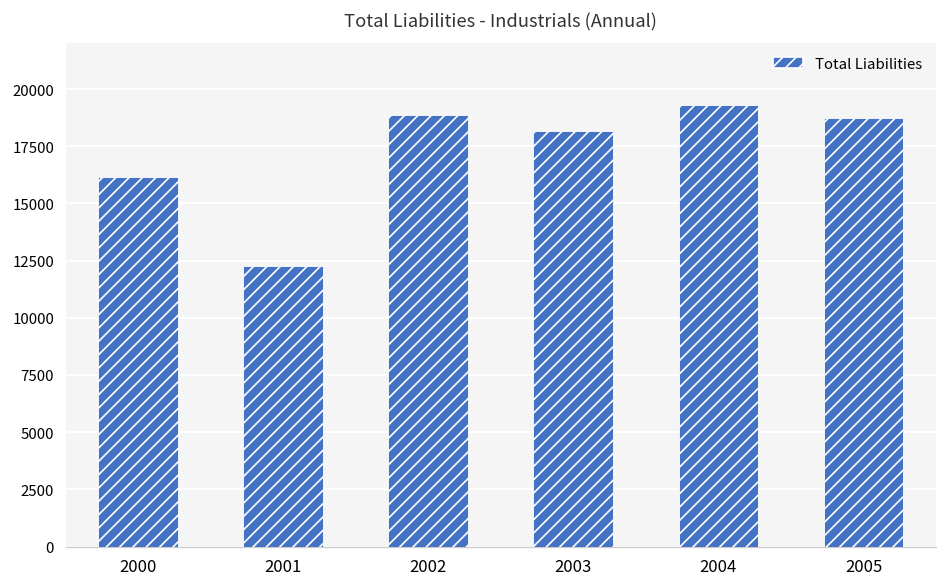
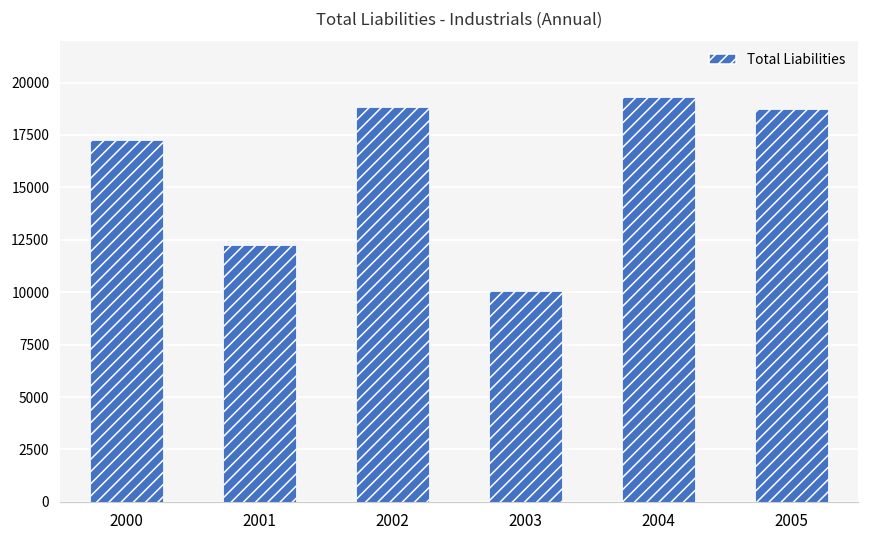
2000: 16200 -> 17200
2003: 18200 -> 10100
